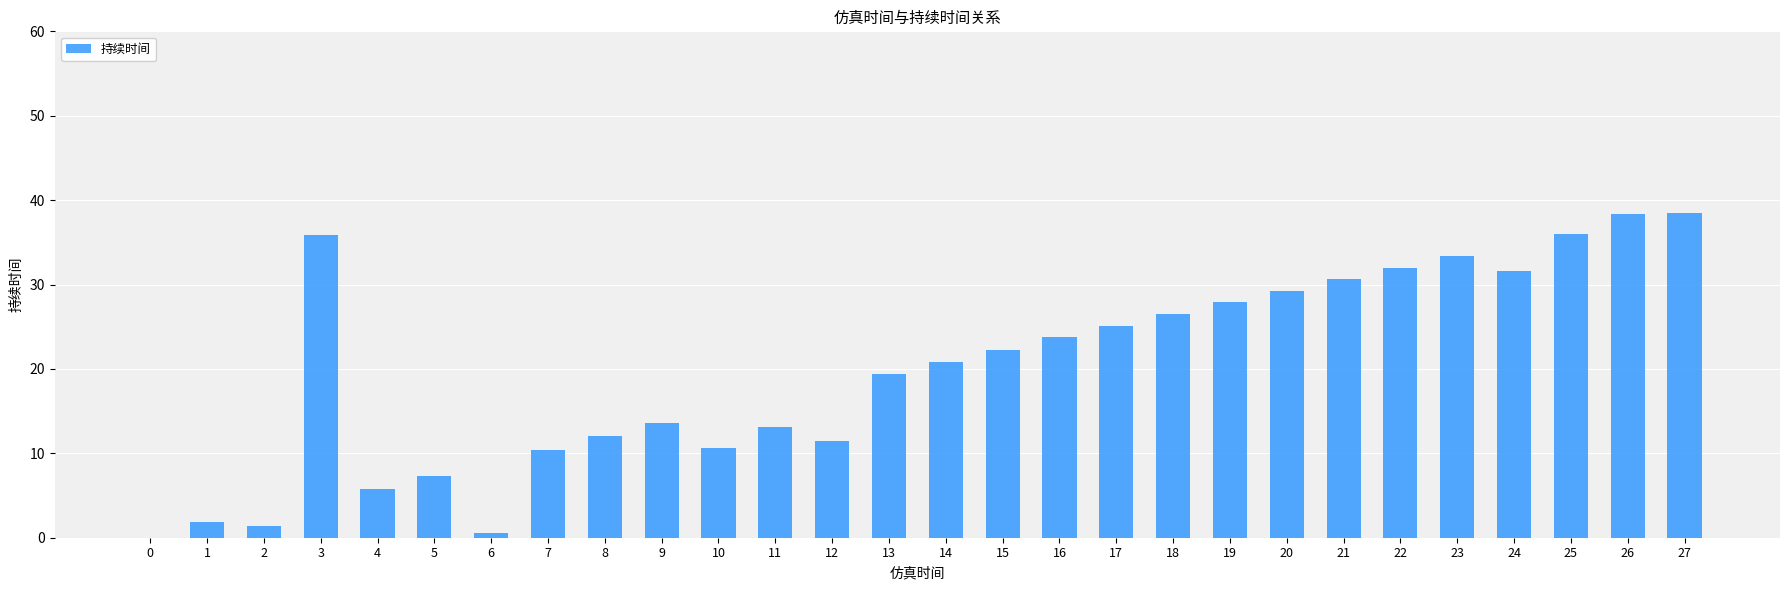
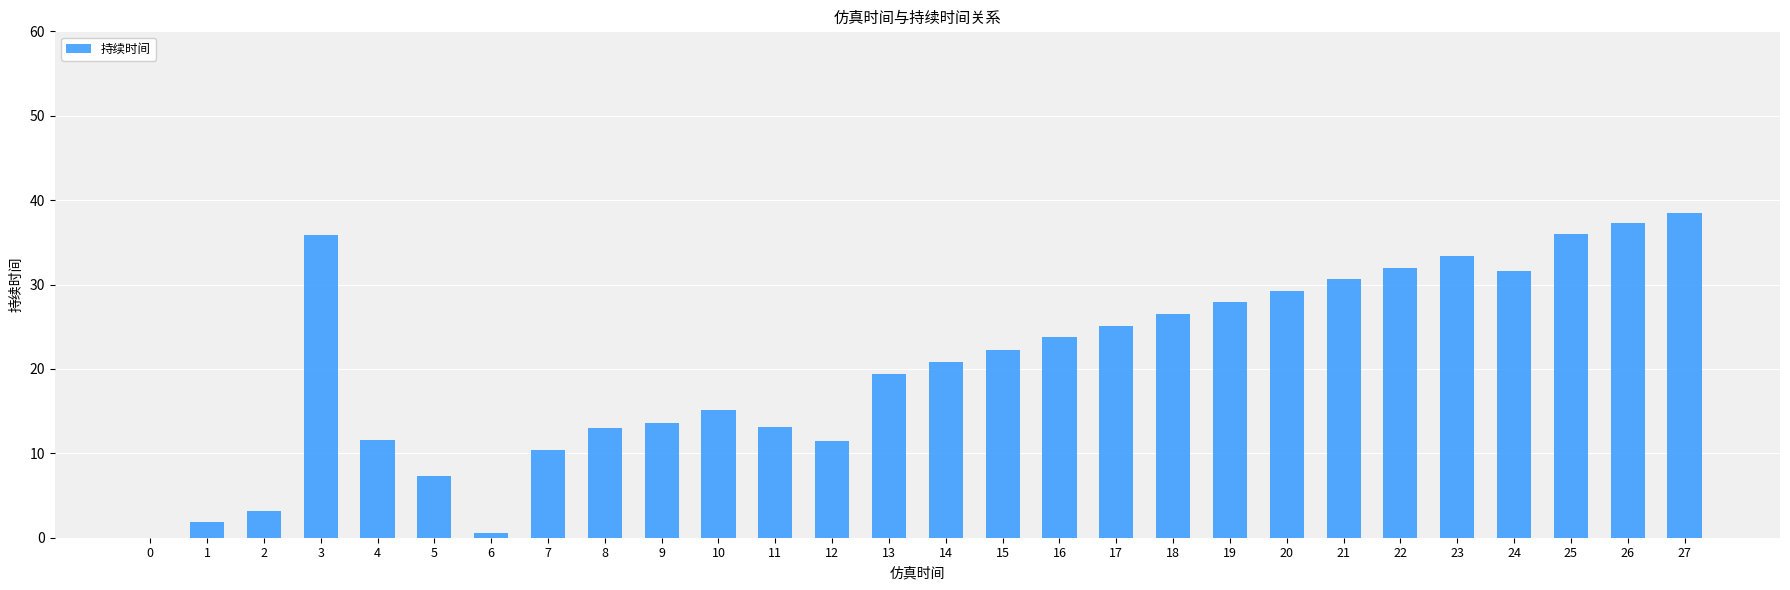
2: 1 -> 3
4: 6 -> 12
8: 12 -> 13
10: 11 -> 15
26: 38 -> 37
